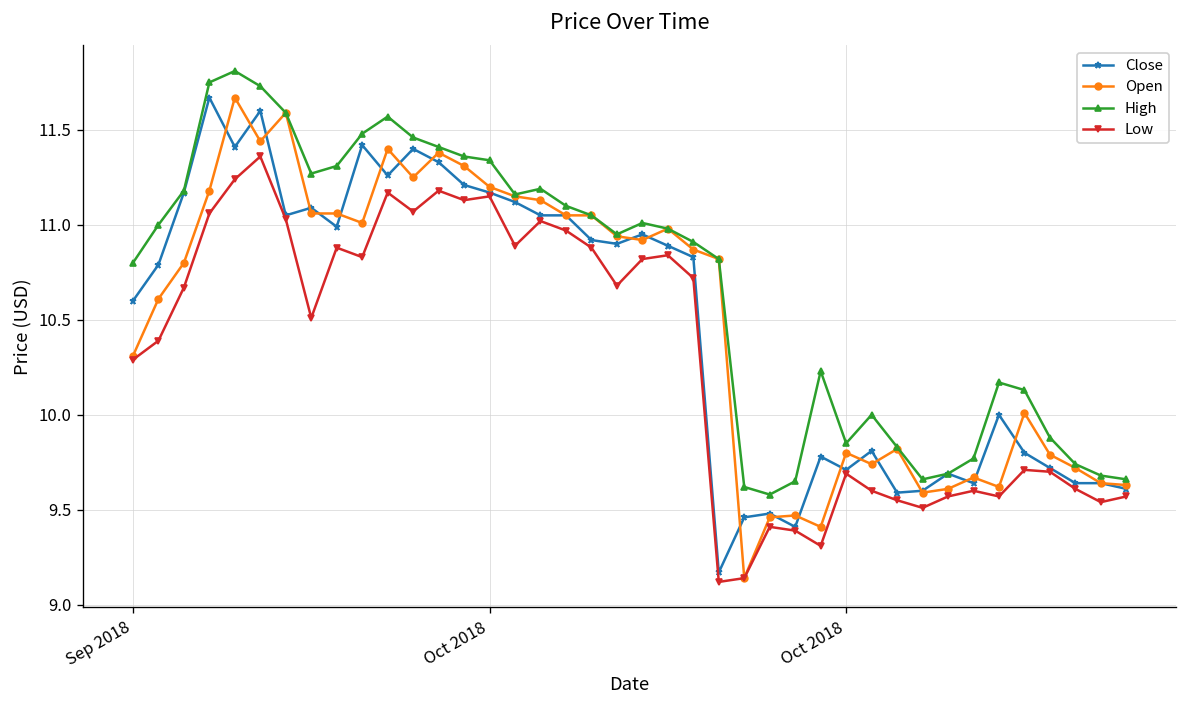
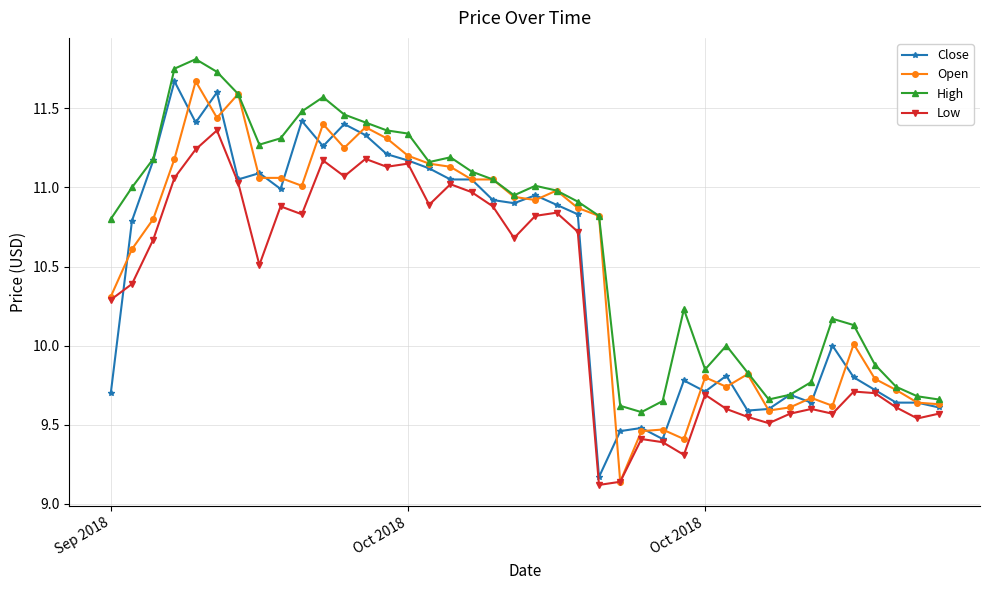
Close, Sep 2018: 10.6 -> 9.7
